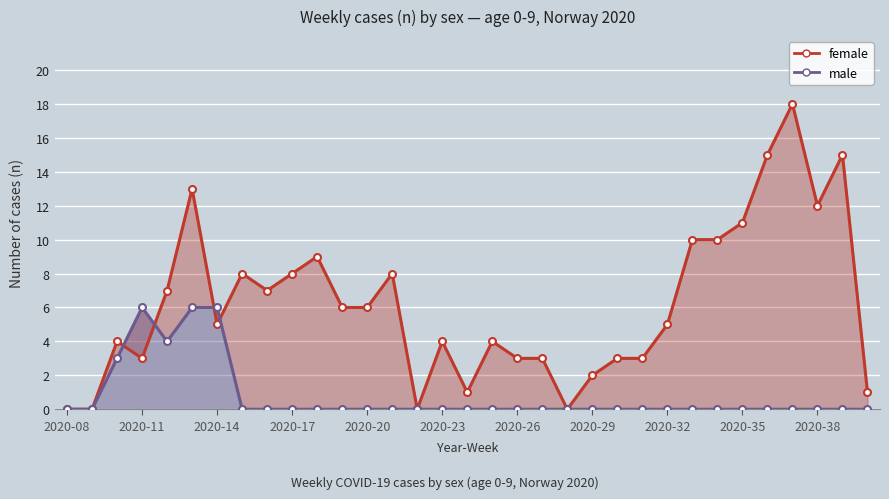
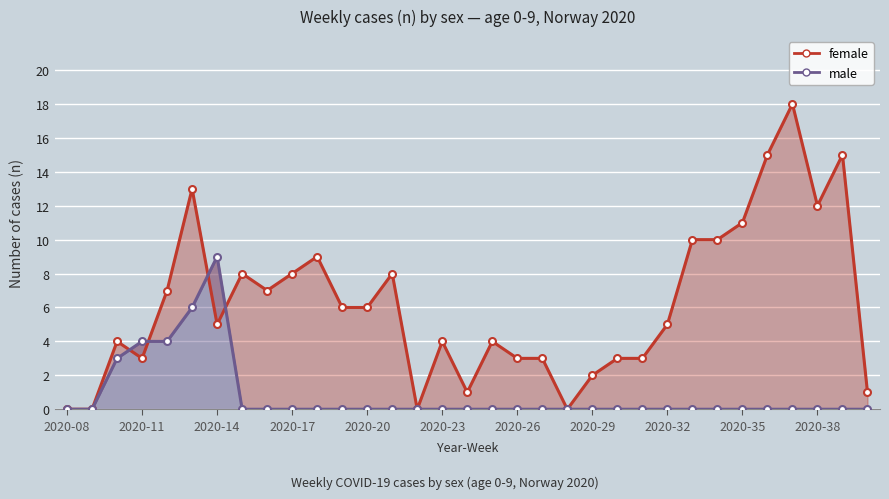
male, 2020-11: 6 -> 4
male, 2020-14: 6 -> 9
